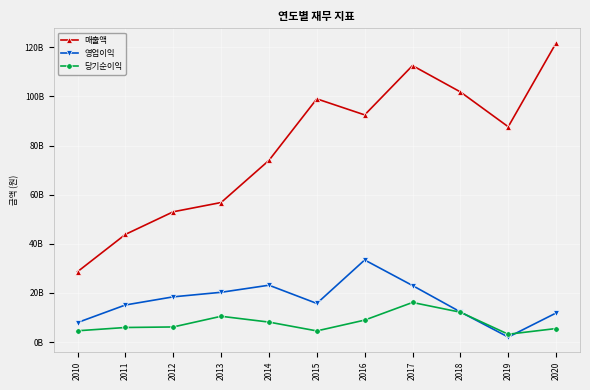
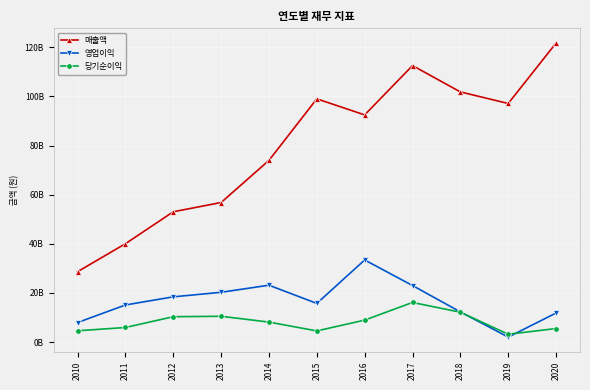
매출액, 2011: 44000000000 -> 40000000000
당기순이익, 2012: 6000000000 -> 10000000000
매출액, 2019: 88000000000 -> 97000000000
